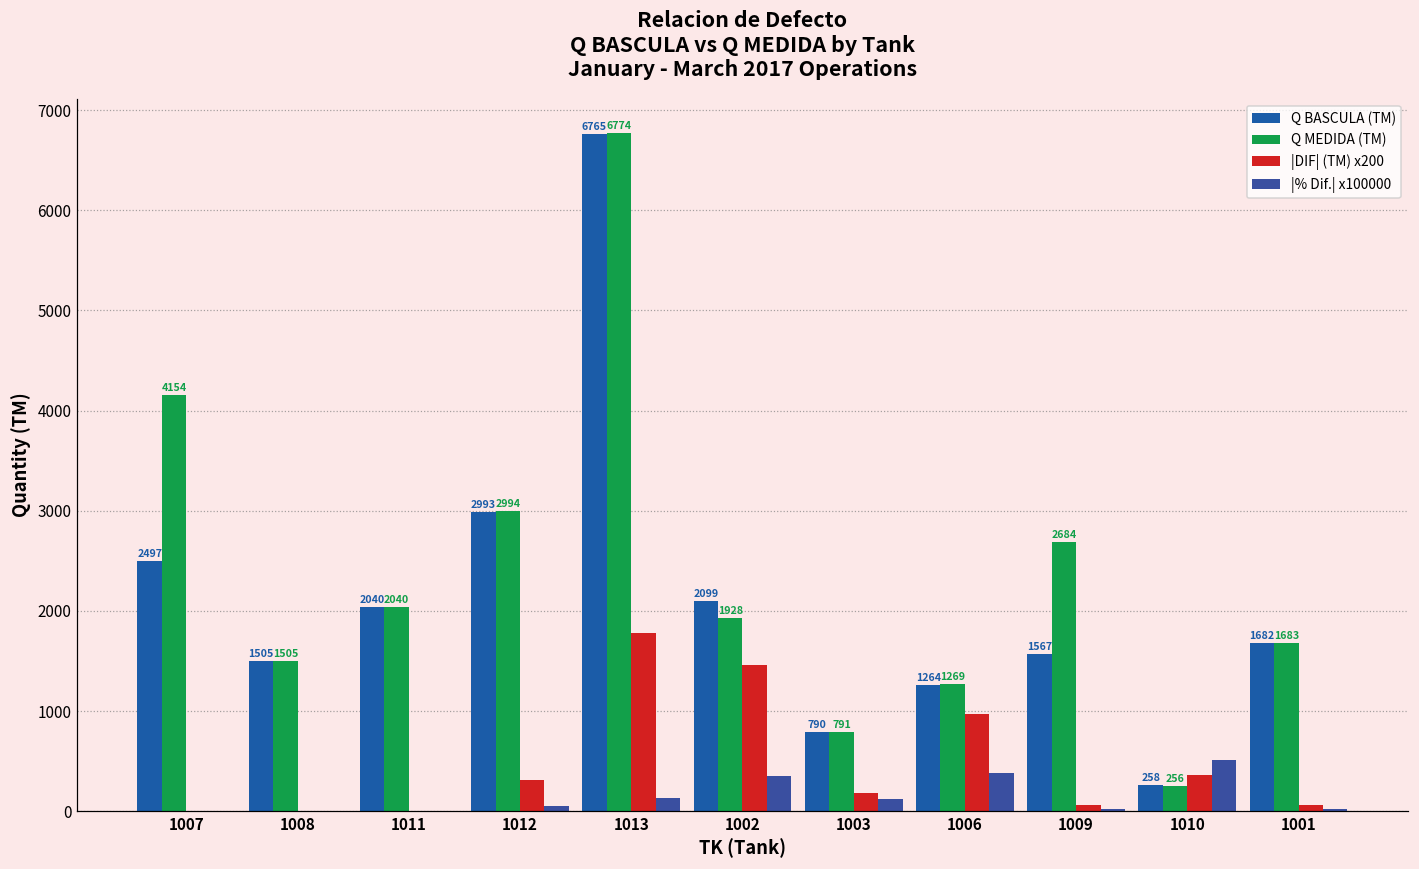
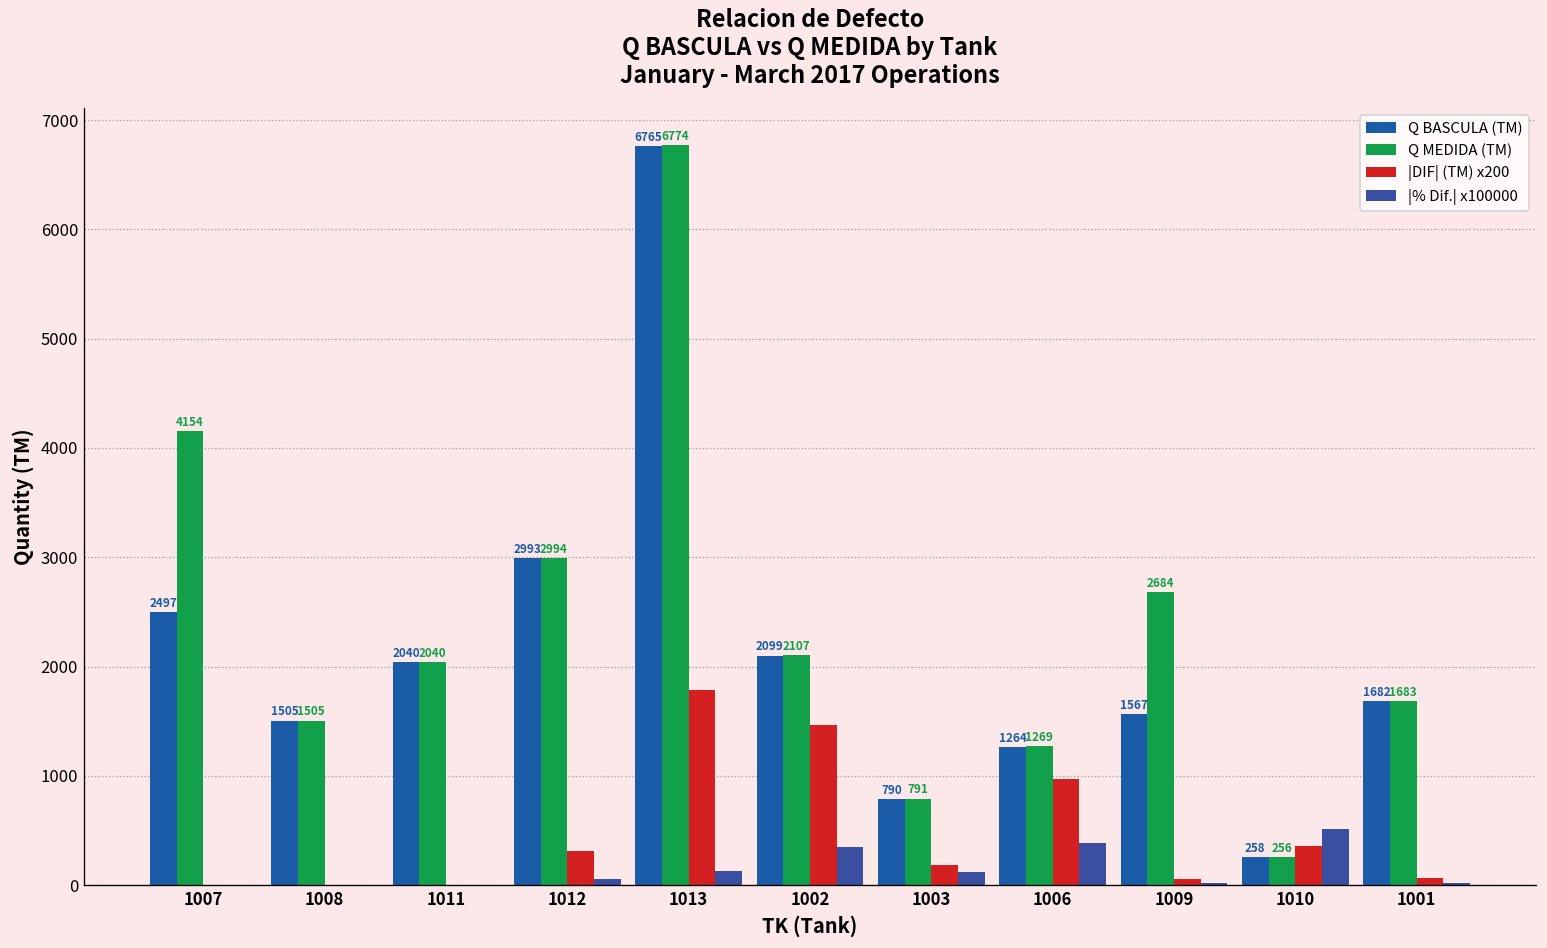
Q MEDIDA (TM), 1002: 1928 -> 2107
